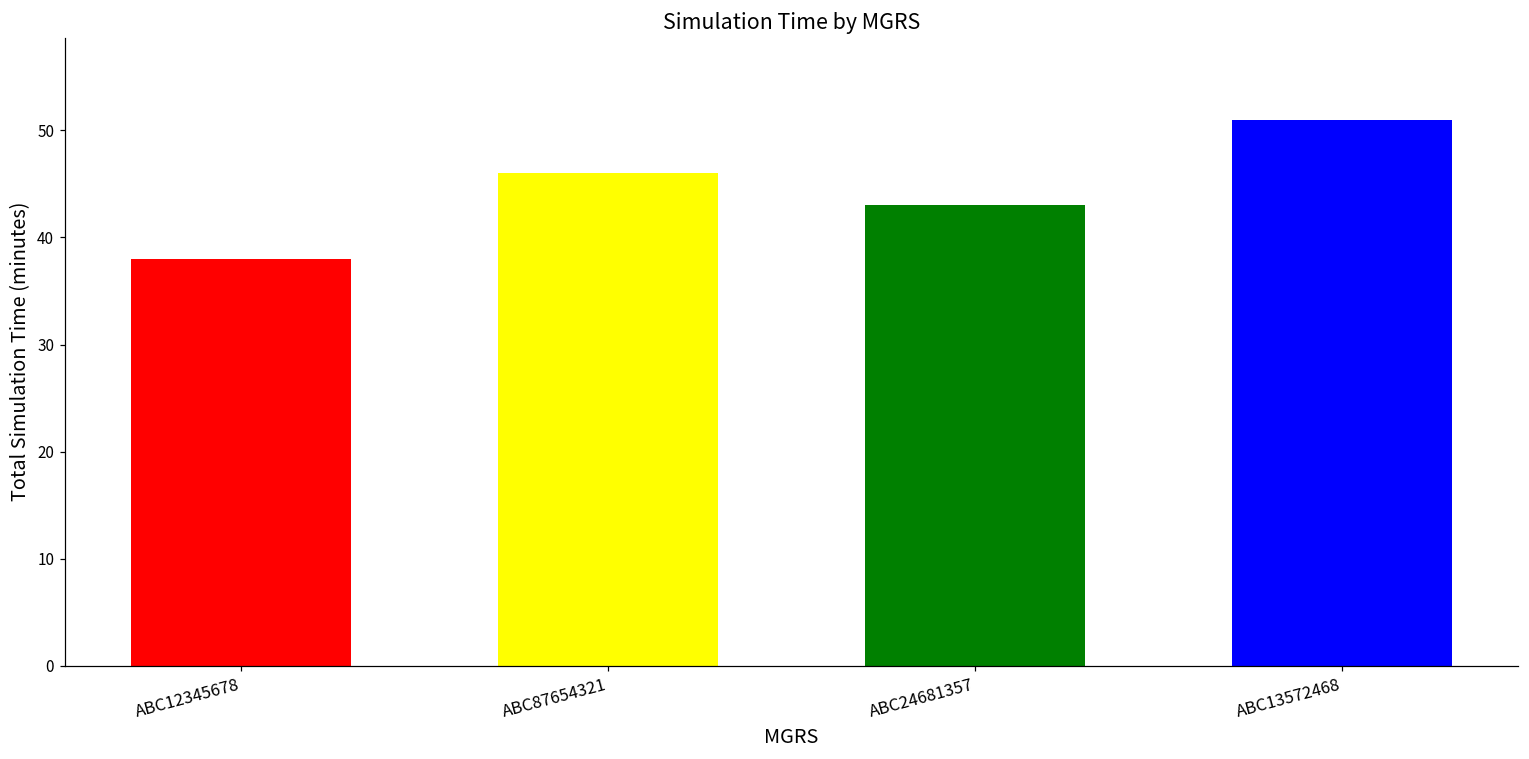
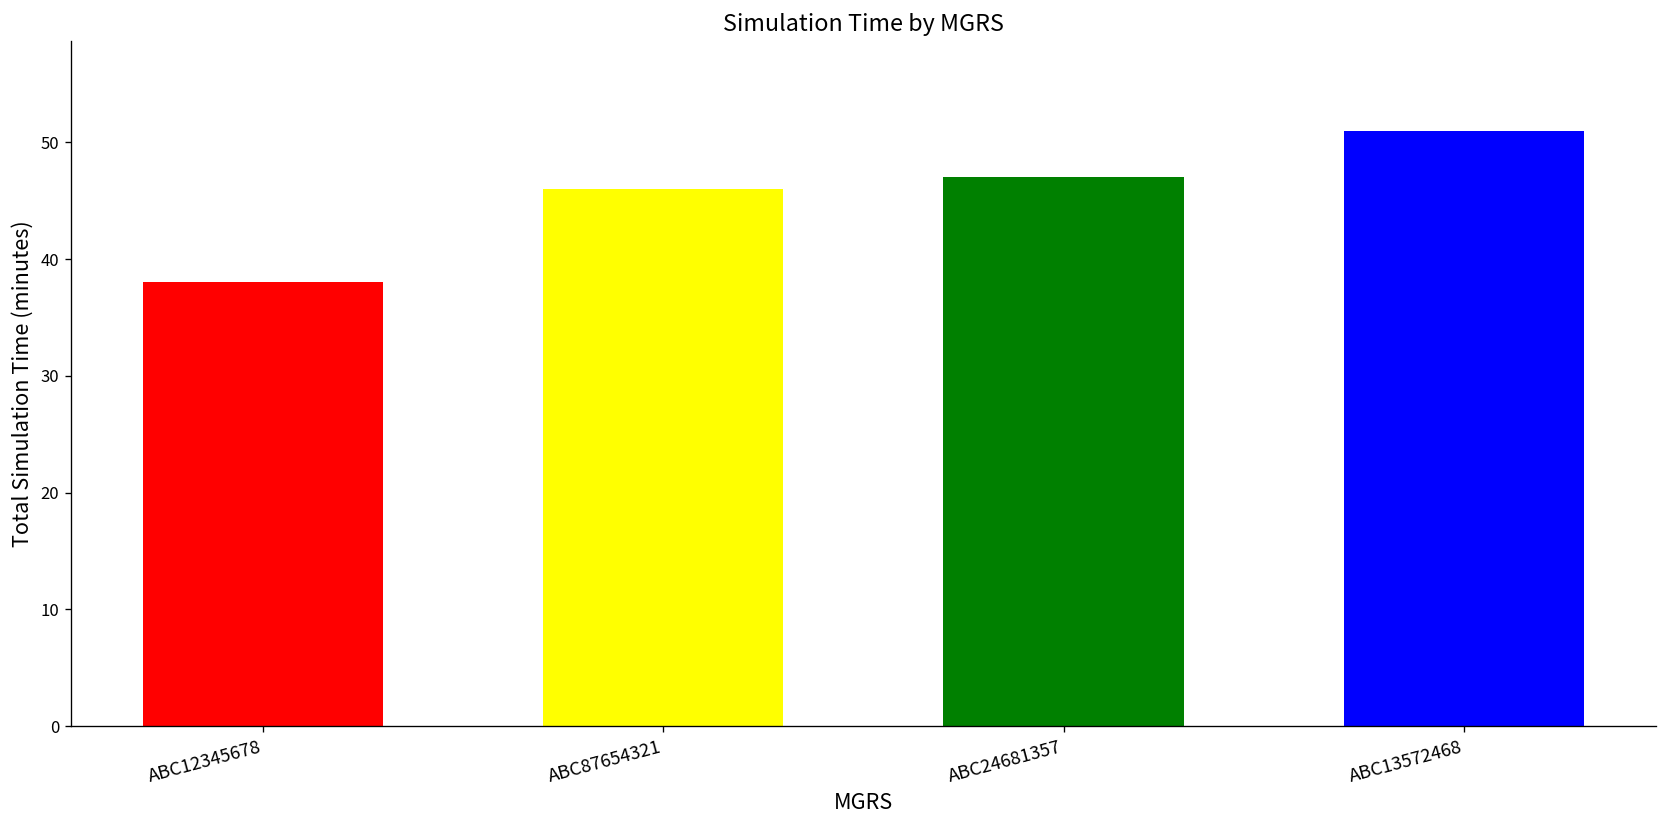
ABC24681357: 43 -> 47
